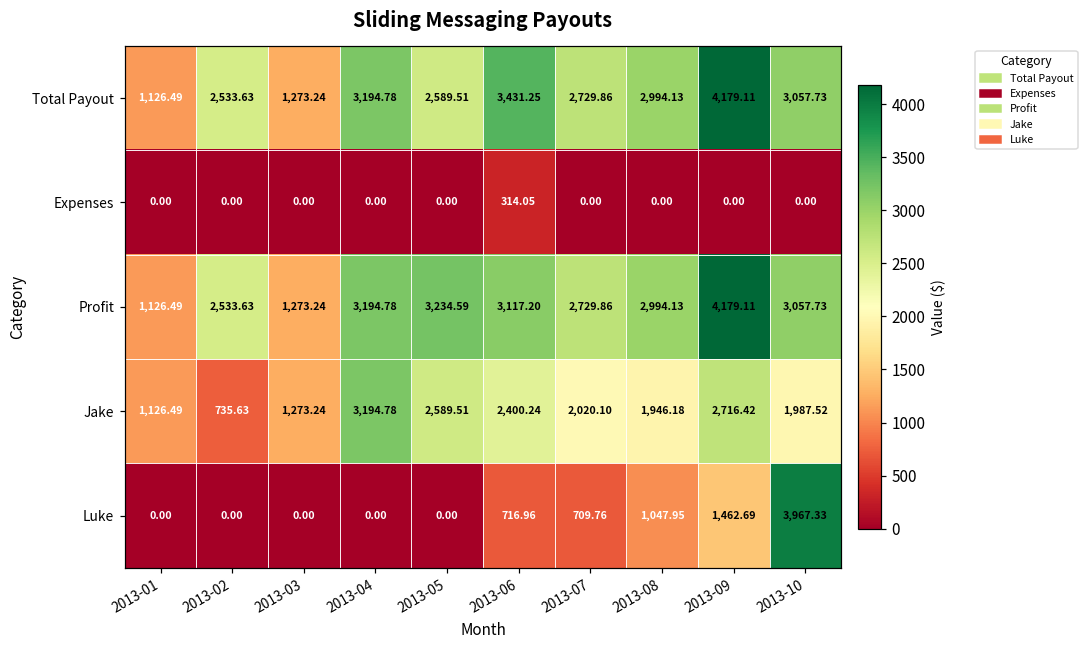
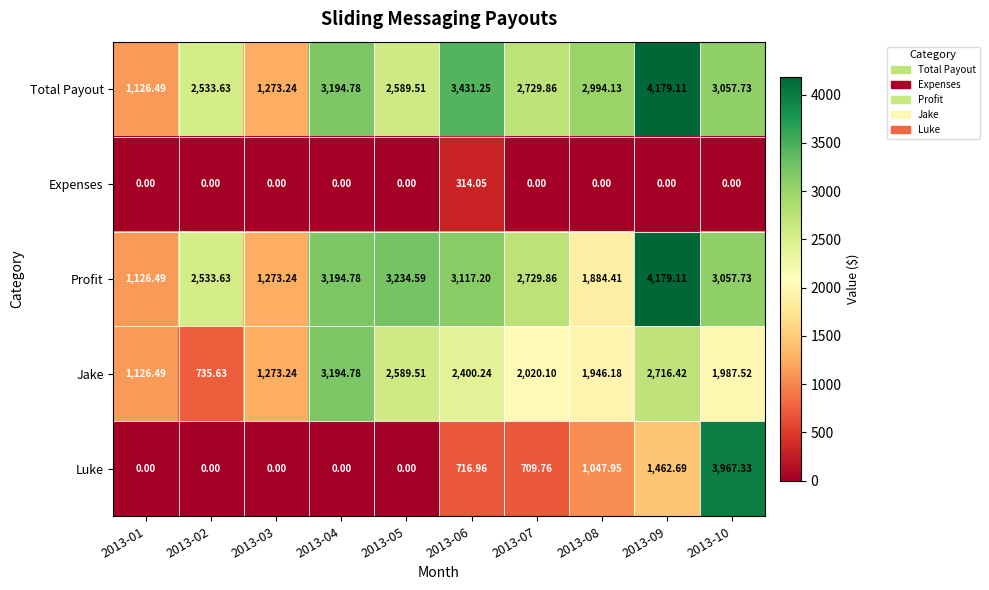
Profit, 2013-08: 2,994.13 -> 1,884.41
